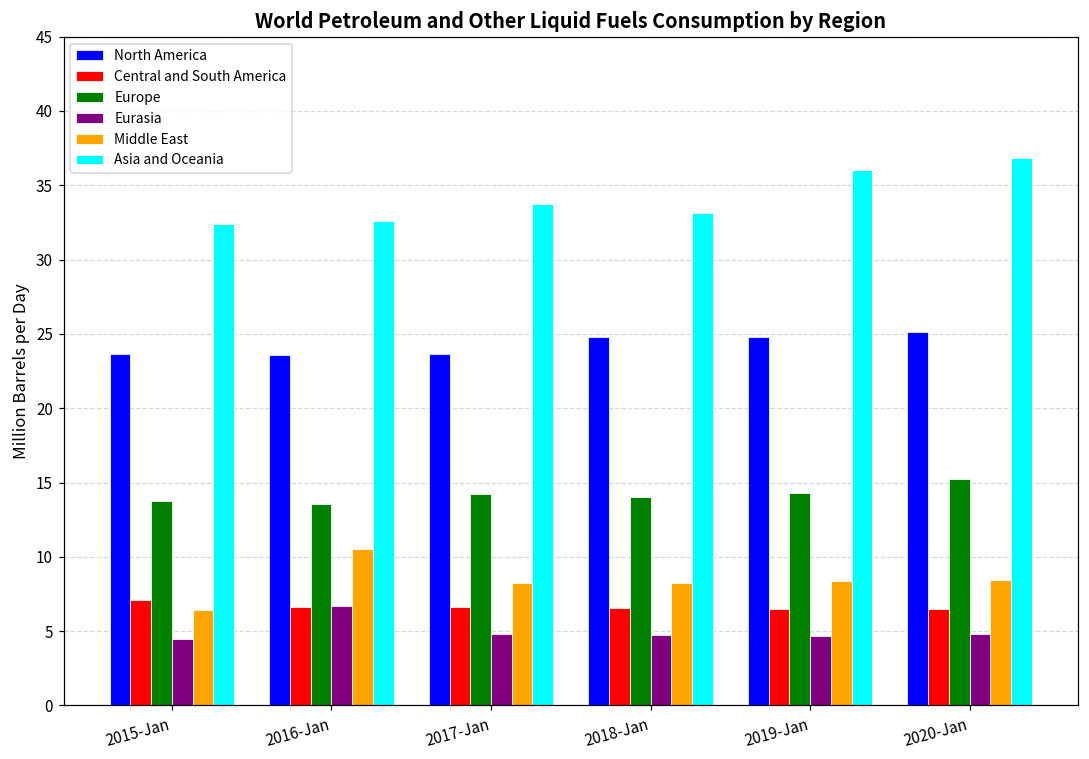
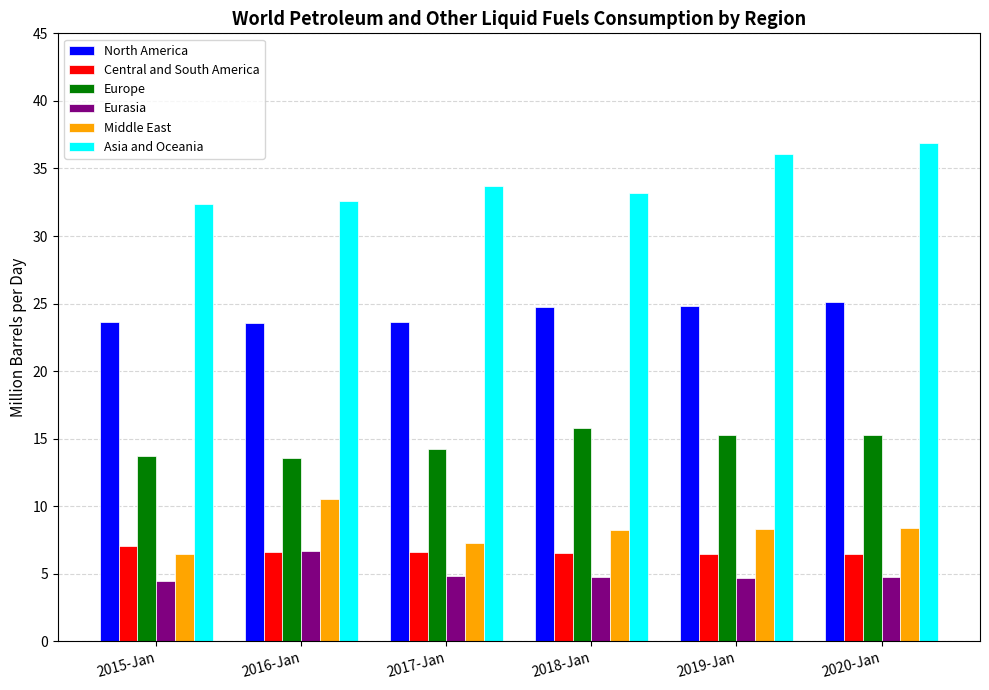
Middle East, 2017-Jan: 8.2 -> 7.3
Europe, 2018-Jan: 14.0 -> 15.8
Europe, 2019-Jan: 14.3 -> 15.3
